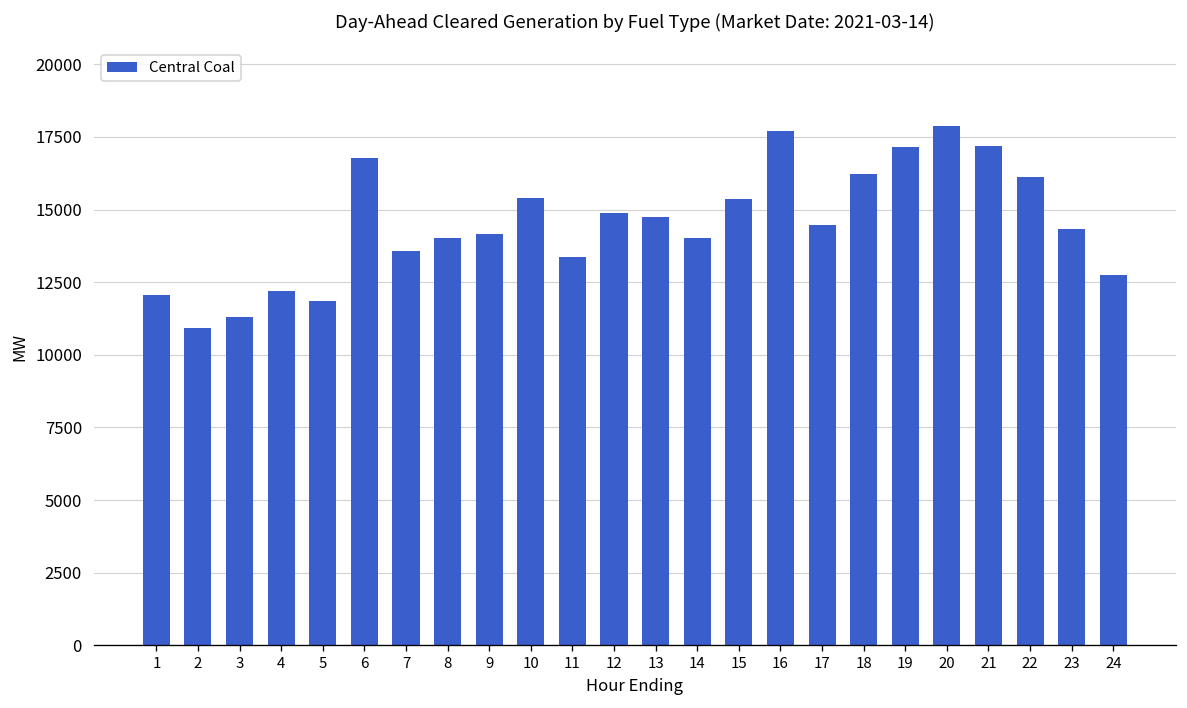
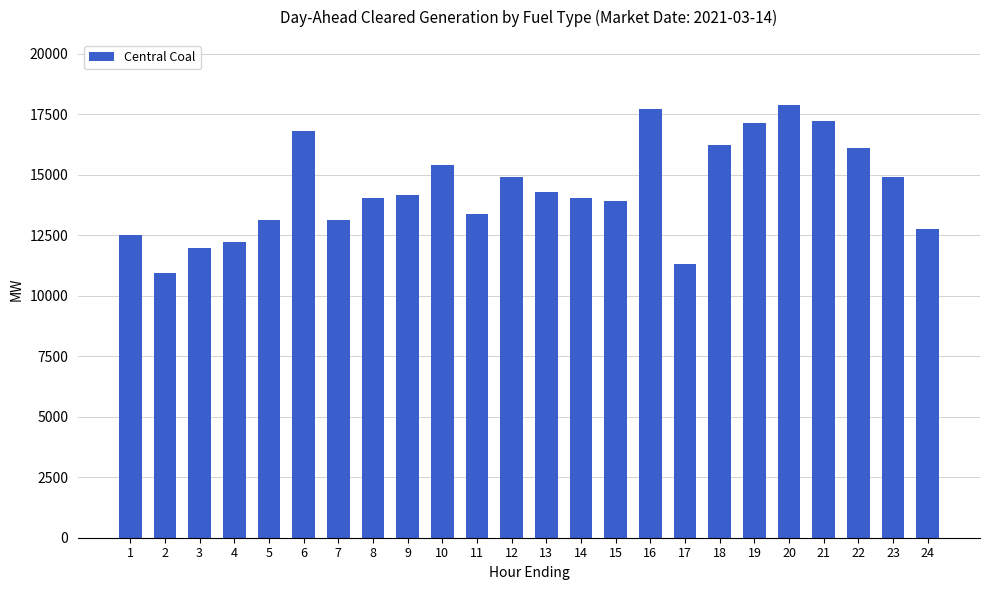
1: 12100 -> 12500
3: 11300 -> 12000
5: 11800 -> 13100
7: 13600 -> 13100
13: 14700 -> 14300
15: 15400 -> 13900
17: 14500 -> 11300
23: 14300 -> 14900
